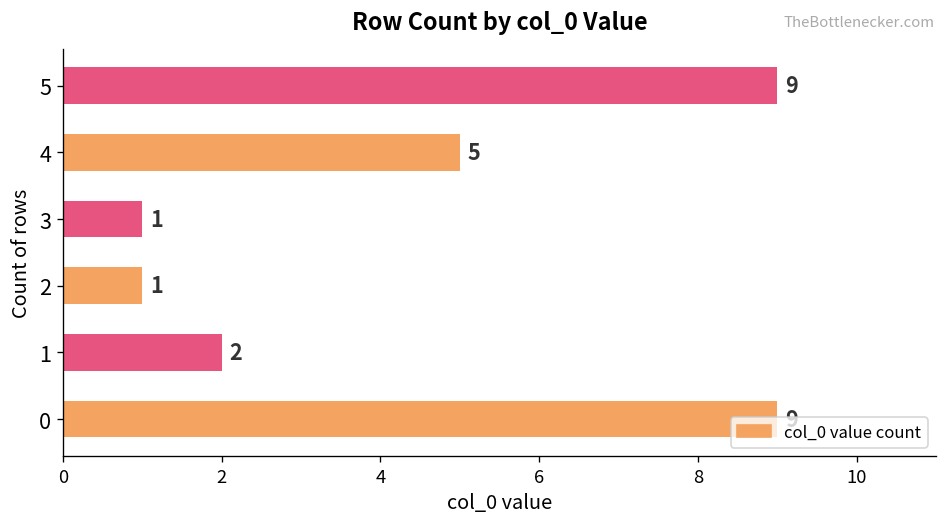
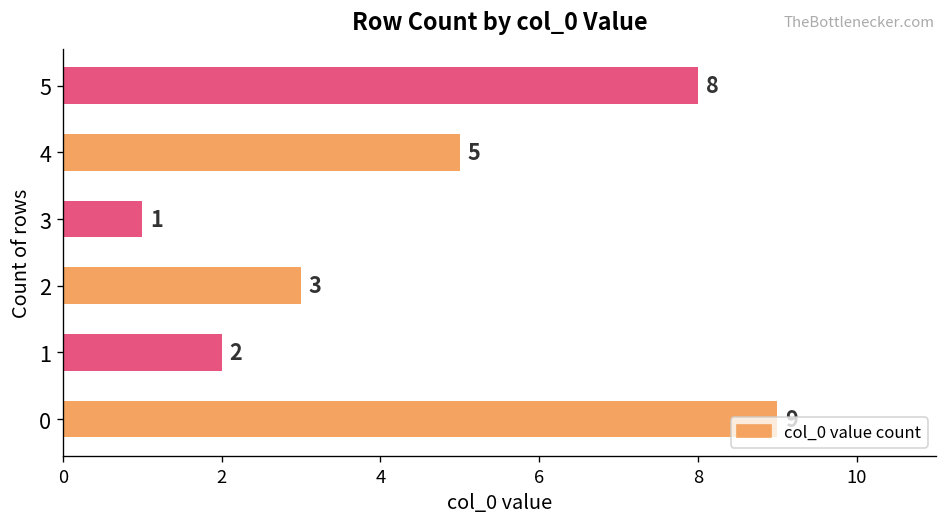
5: 9 -> 8
2: 1 -> 3
